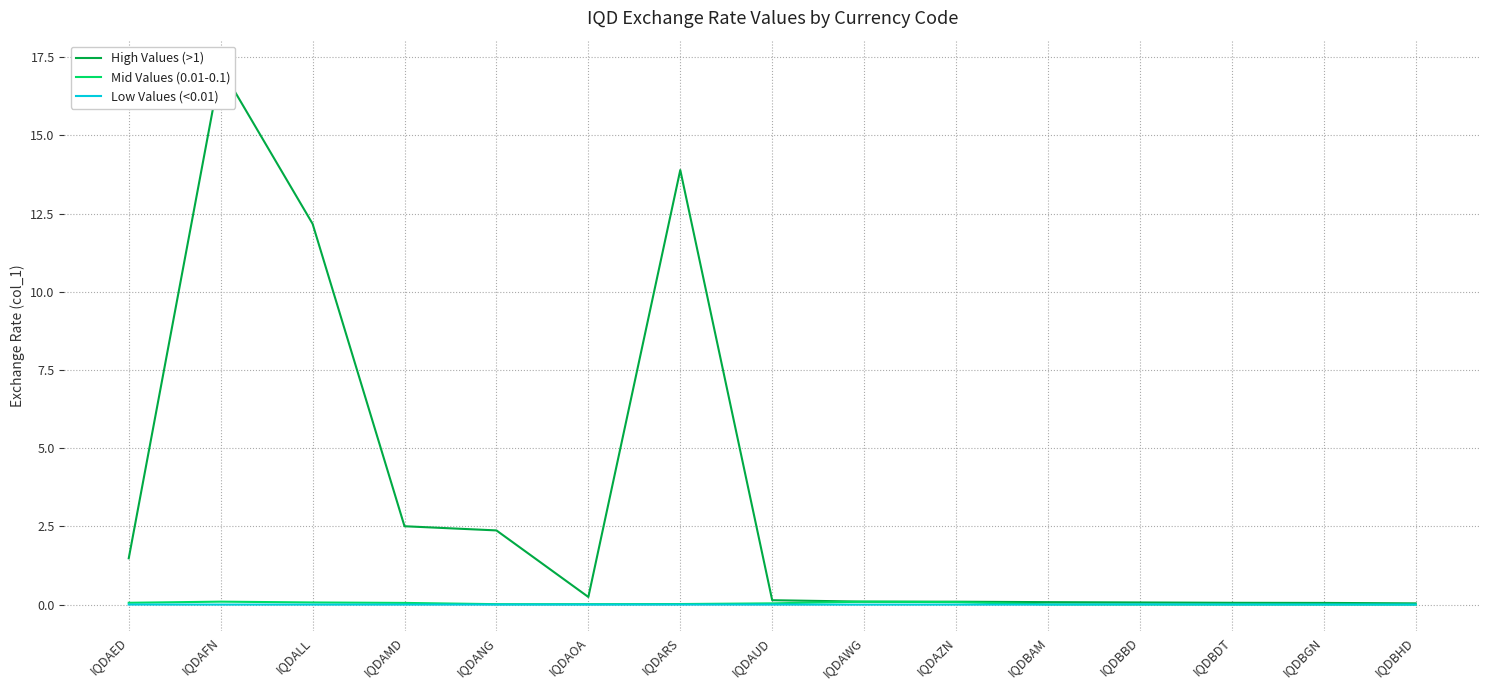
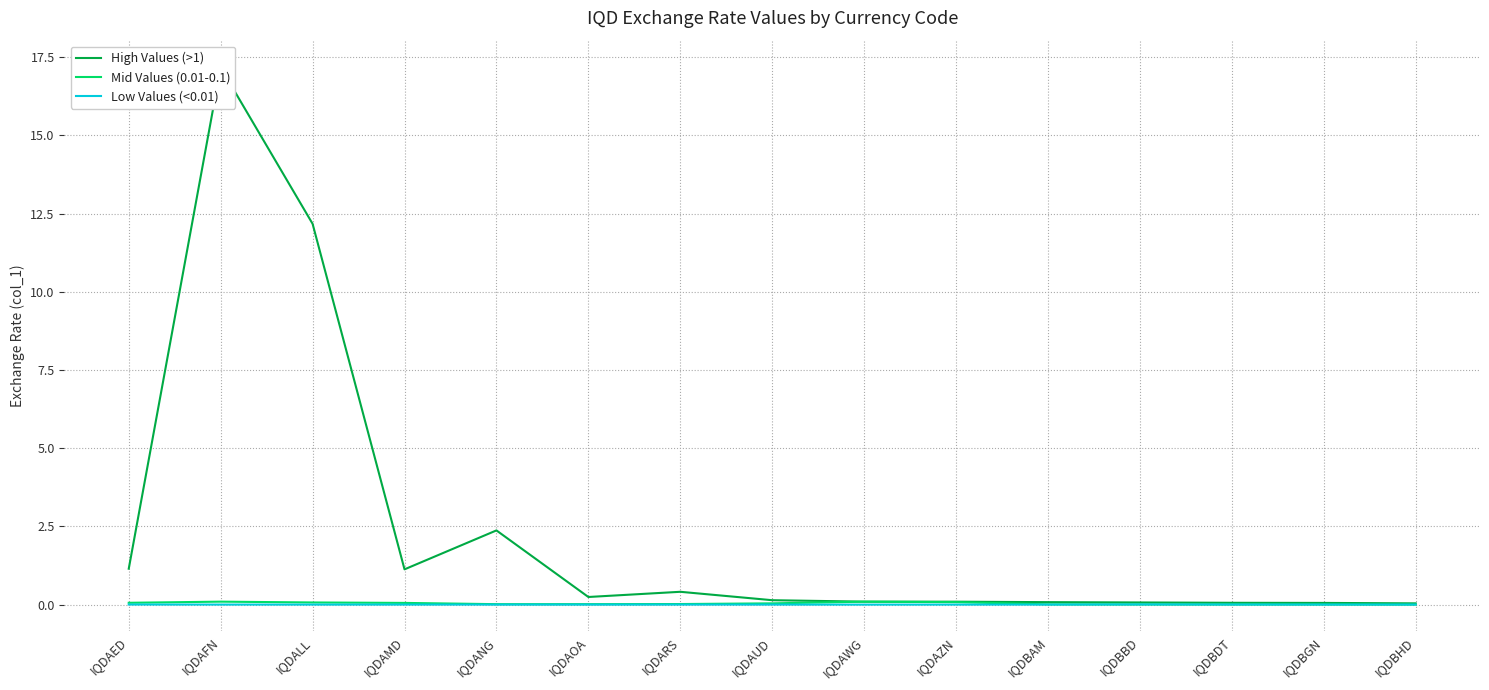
High Values (>1), IQDAED: 1.5 -> 1.1
High Values (>1), IQDAMD: 2.5 -> 1.1
High Values (>1), IQDARS: 13.9 -> 0.4
